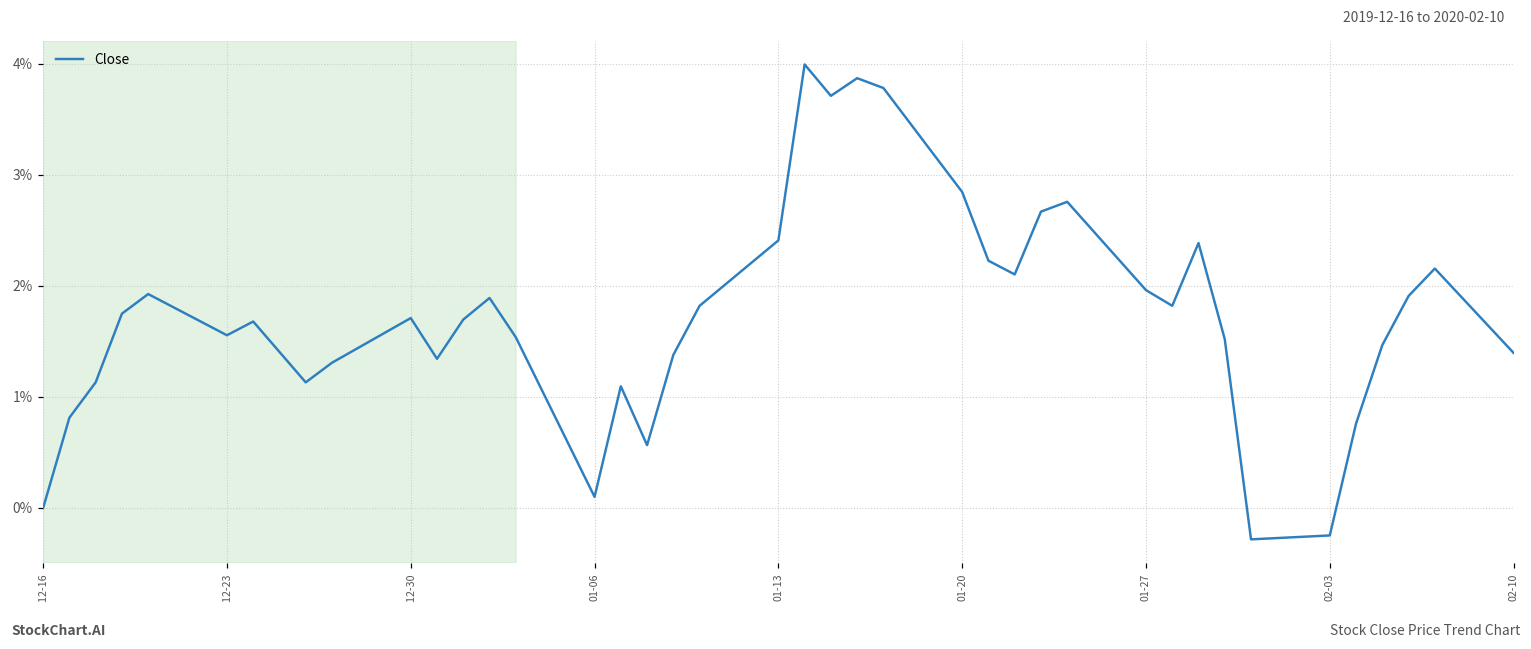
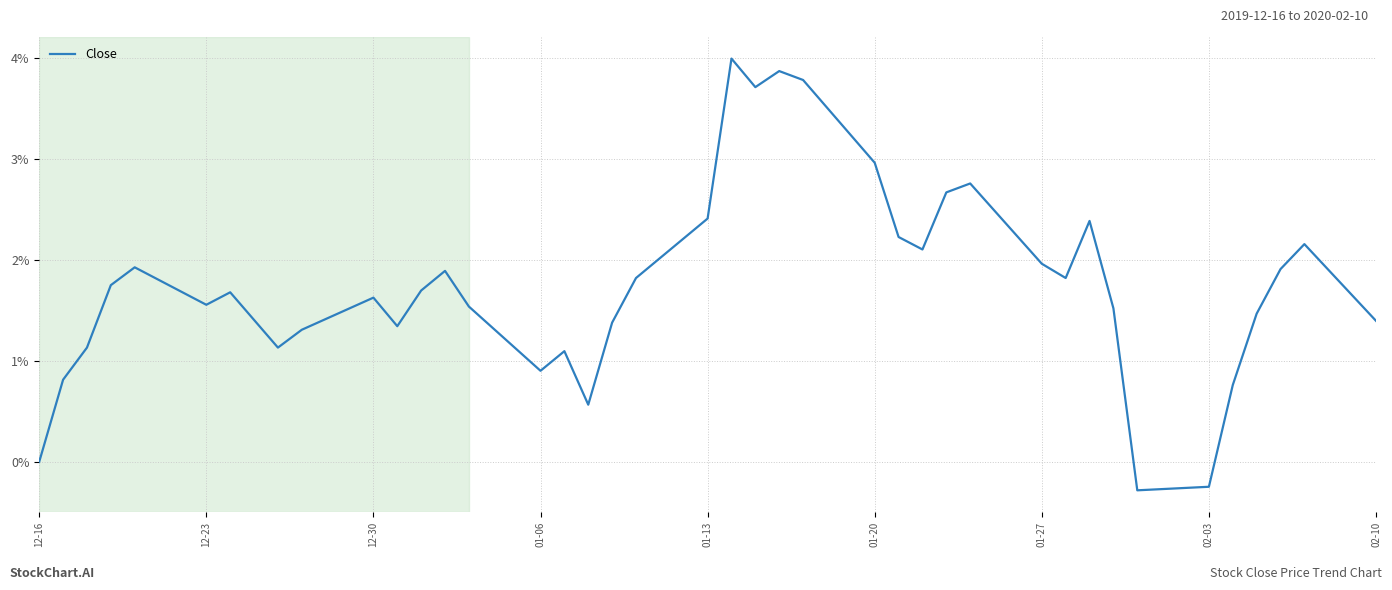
12-30: 1.71% -> 1.63%
01-06: 0.10% -> 0.90%
01-20: 2.85% -> 2.96%
